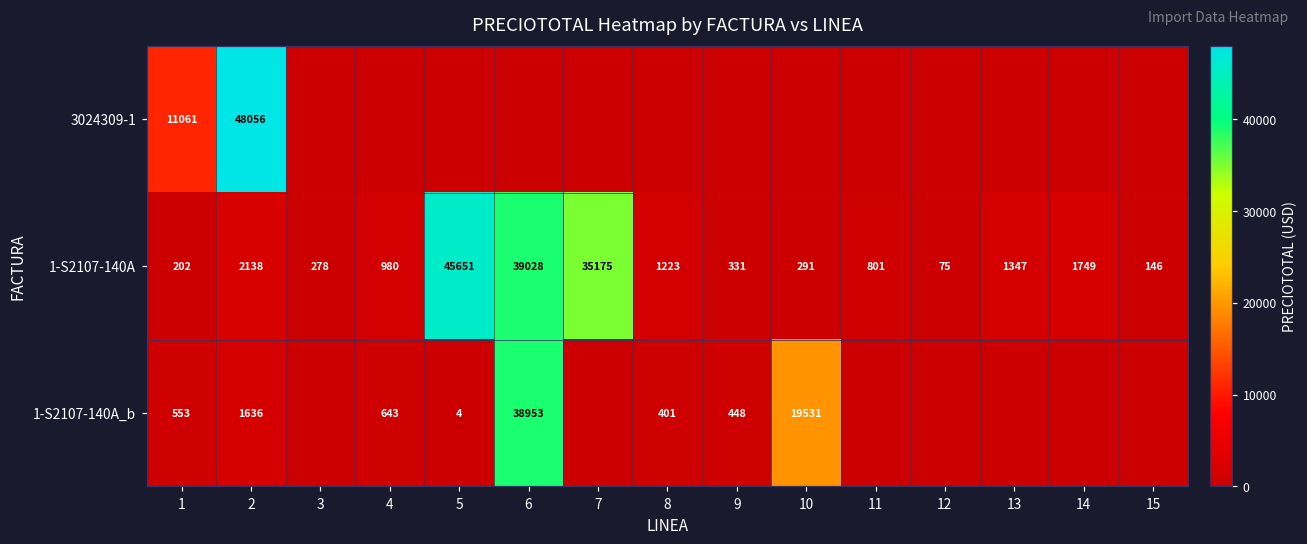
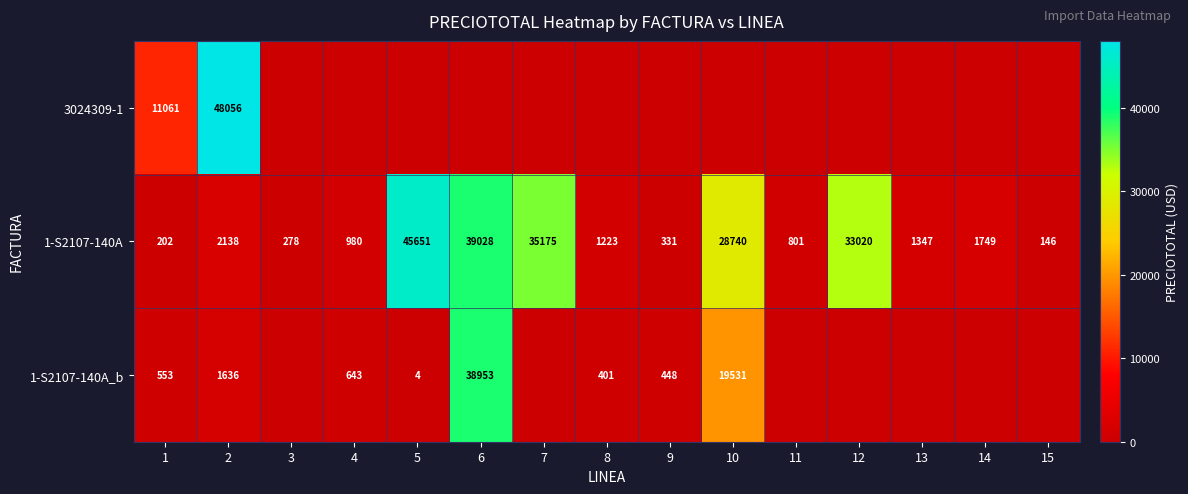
1-S2107-140A, 10: 291 -> 28740
1-S2107-140A, 12: 75 -> 33020
